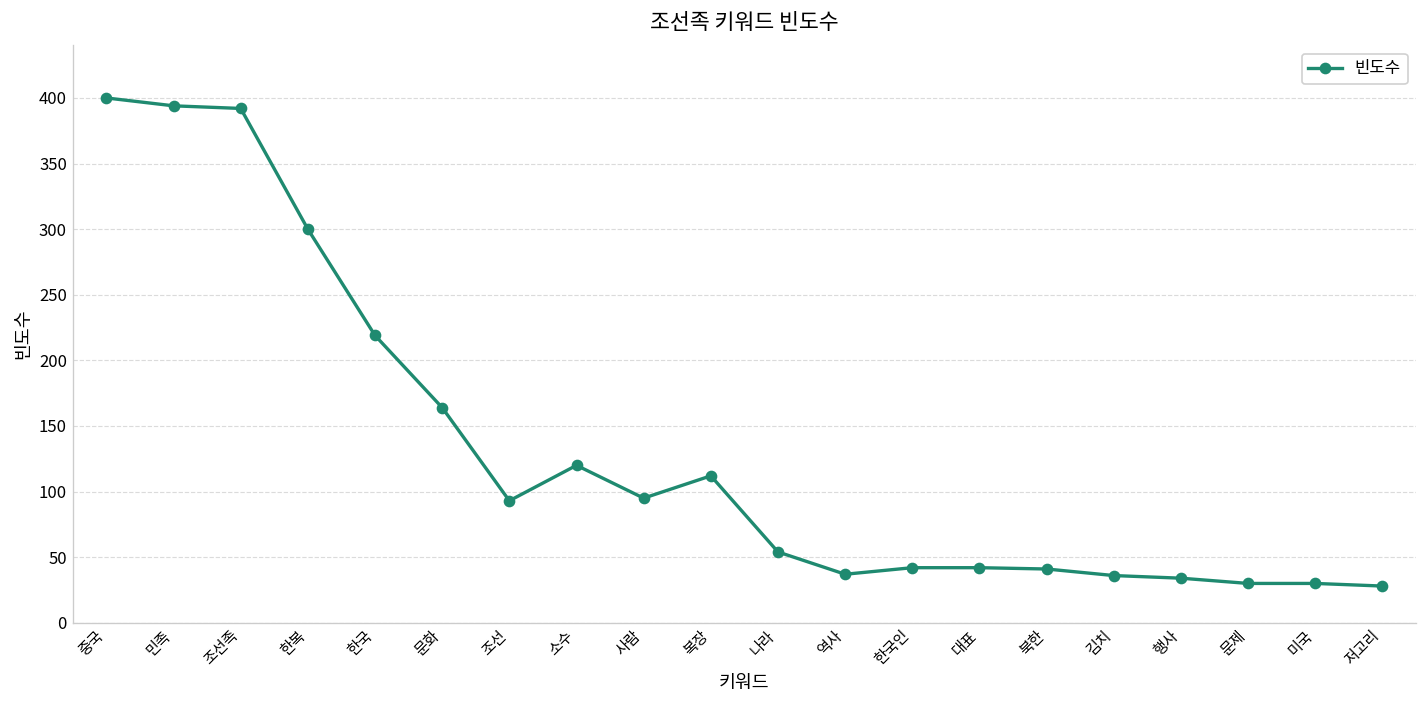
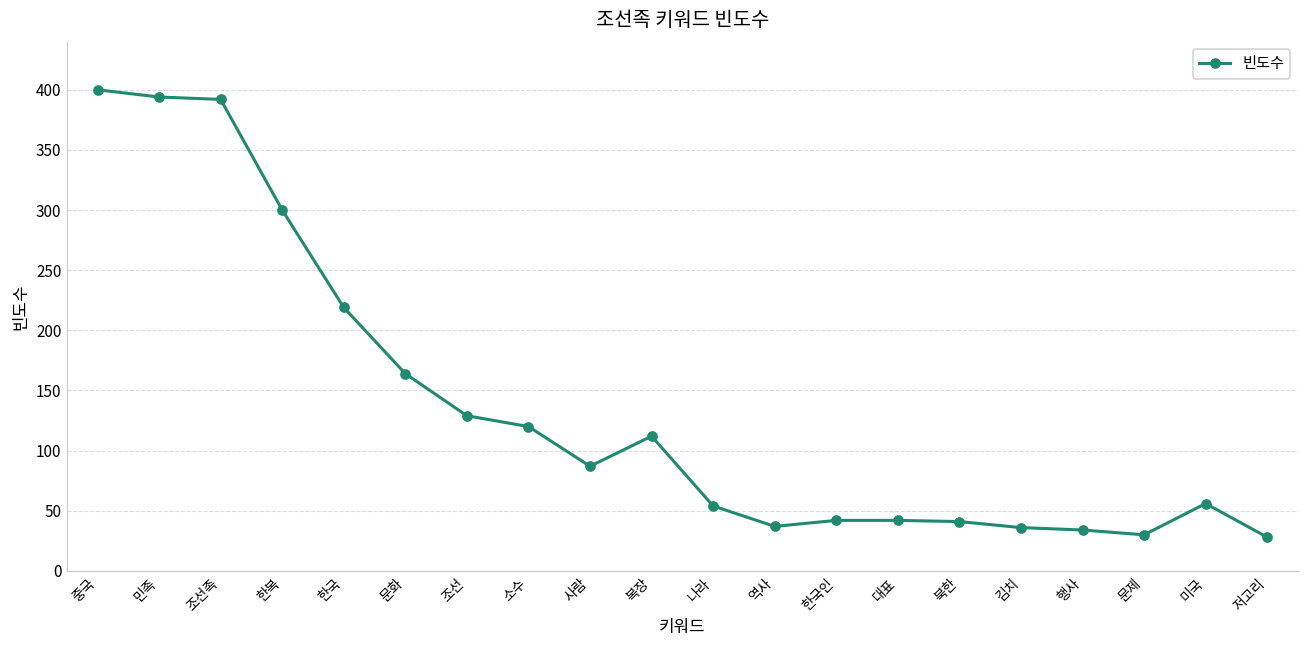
조선: 93 -> 129
사람: 95 -> 87
미국: 30 -> 56
